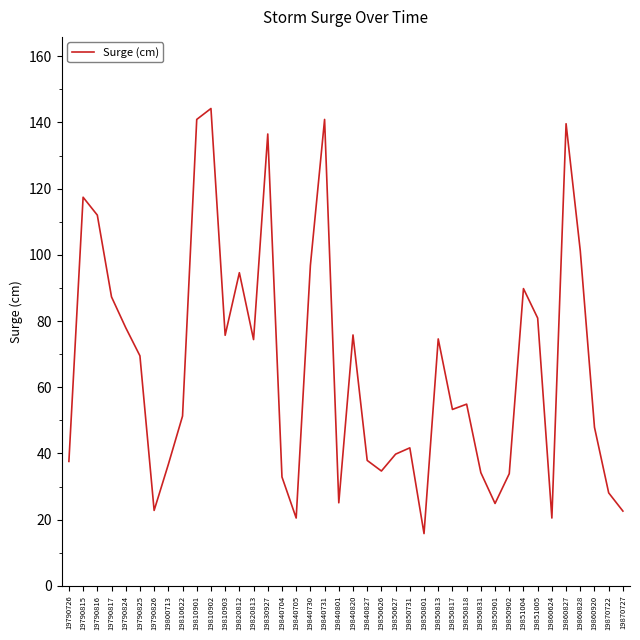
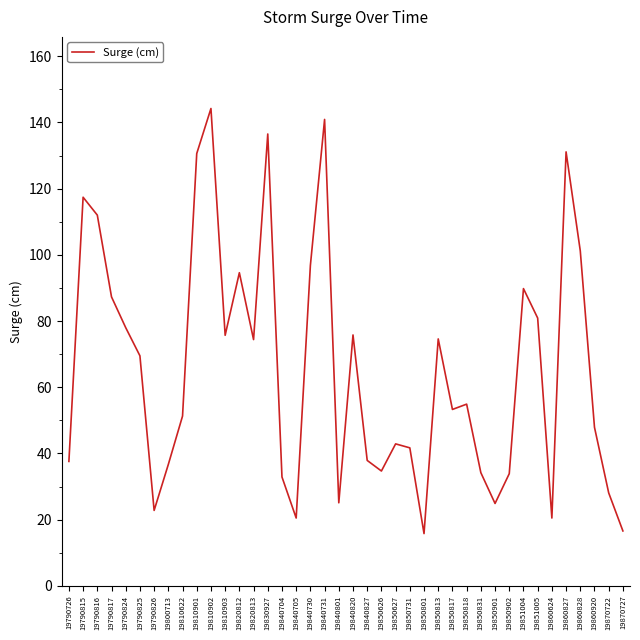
19810901: 141 -> 131
19850627: 40 -> 43
19860827: 140 -> 131
19870727: 23 -> 17
